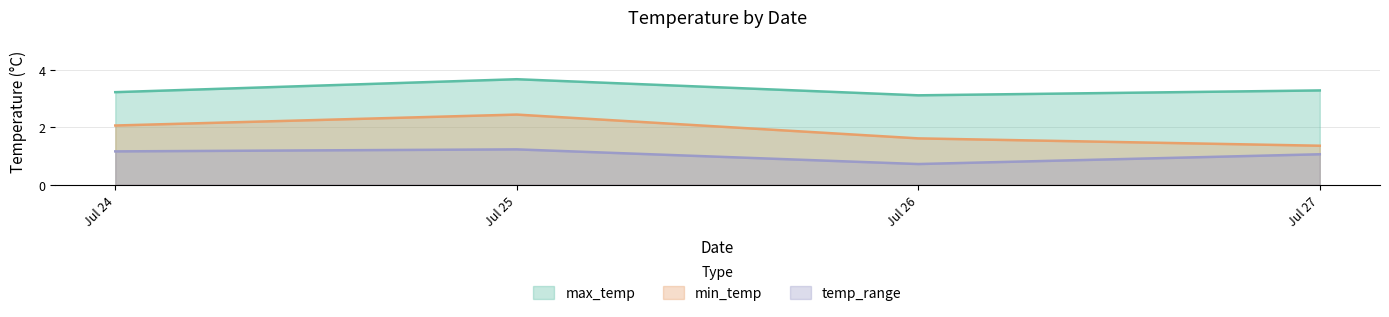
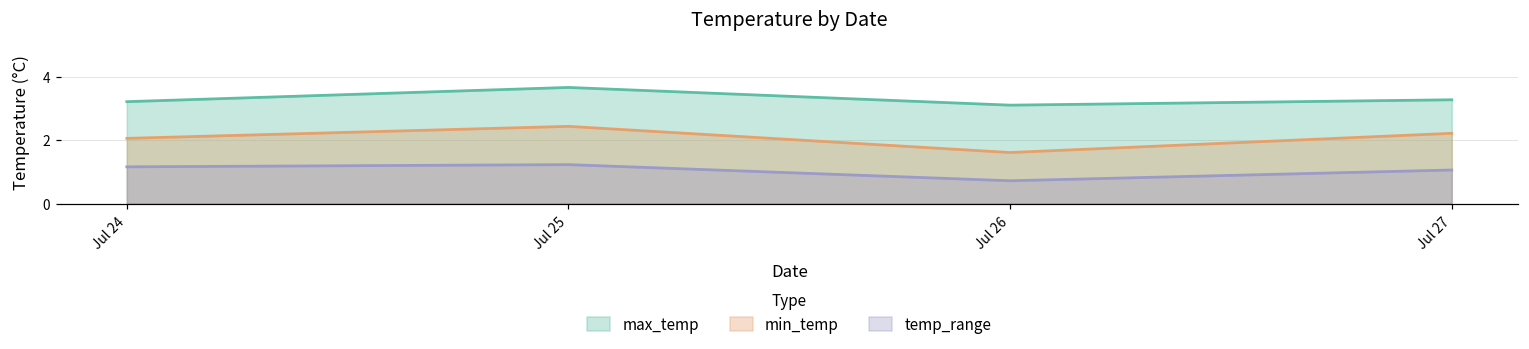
min_temp, Jul 27: 1.4 -> 2.2
